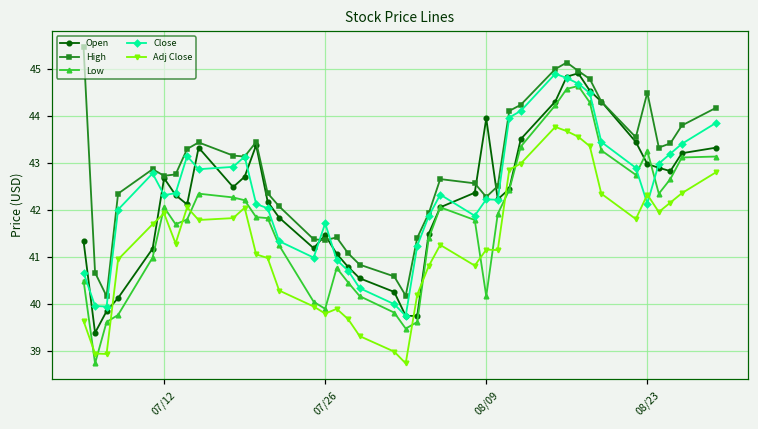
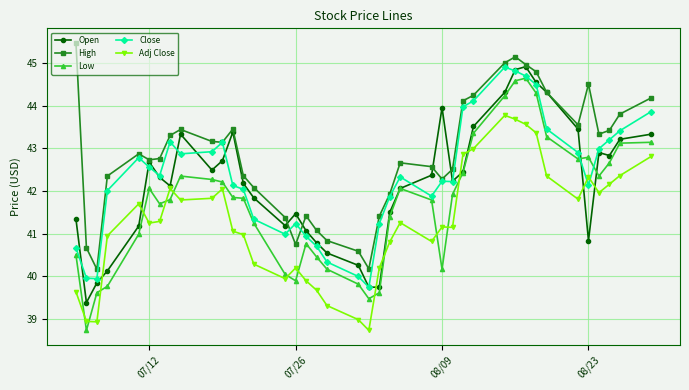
Close, 07/12: 42.3 -> 42.6
Adj Close, 07/12: 41.9 -> 41.3
High, 07/26: 41.4 -> 40.8
Close, 07/26: 41.7 -> 41.2
Adj Close, 07/26: 39.8 -> 40.2
Open, 08/23: 43.0 -> 40.8
Low, 08/23: 43.3 -> 42.8
